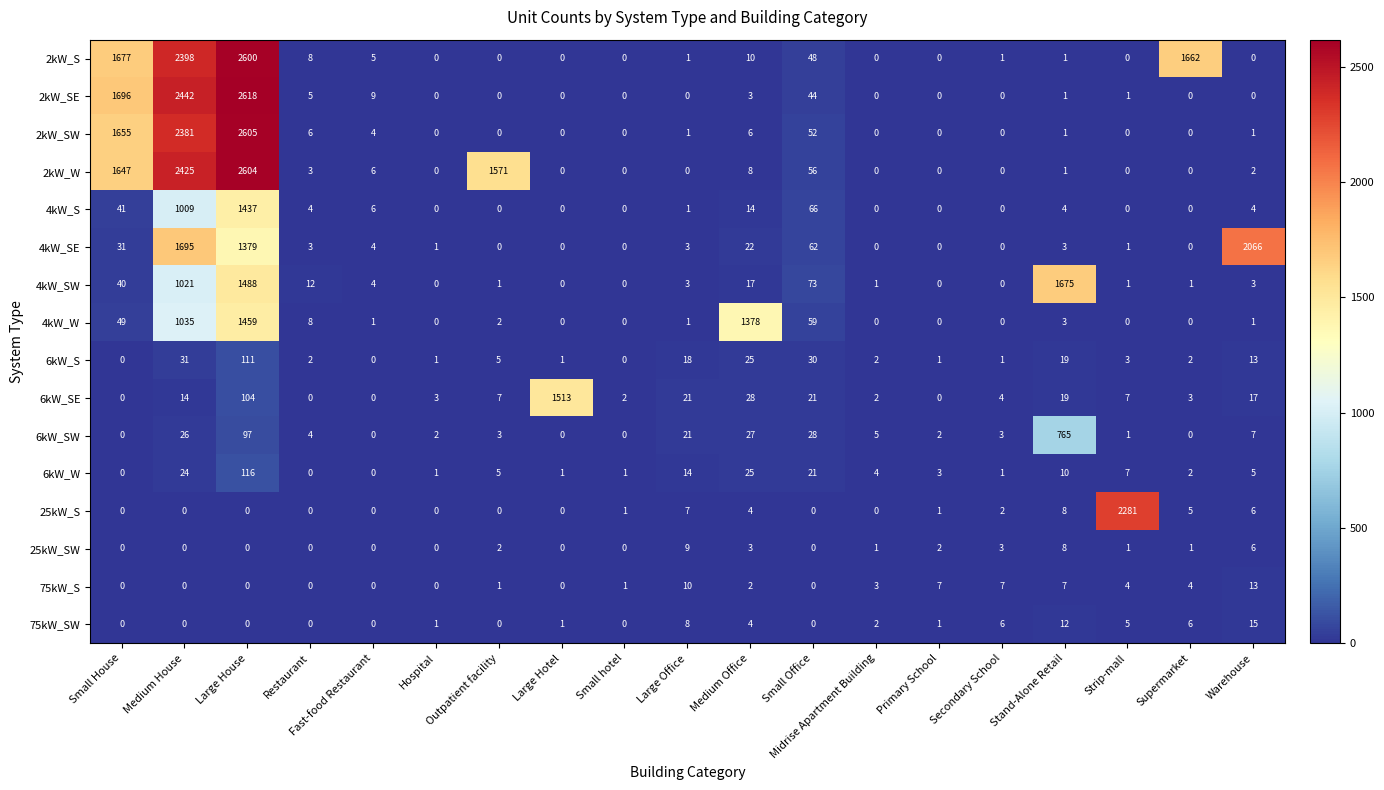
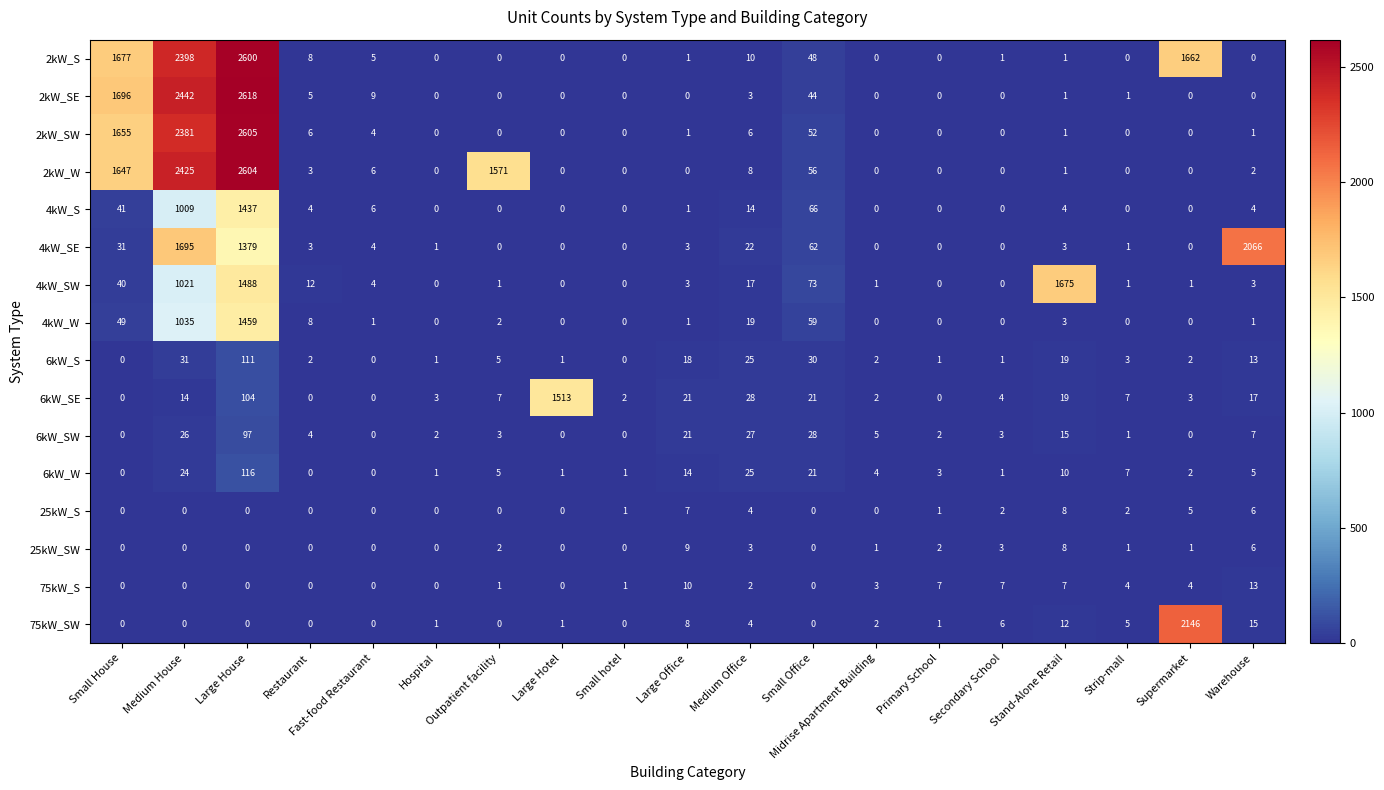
4kW_W, Medium Office: 1378 -> 19
6kW_SW, Stand-Alone Retail: 765 -> 15
25kW_S, Strip-mall: 2281 -> 2
75kW_SW, Supermarket: 6 -> 2146
